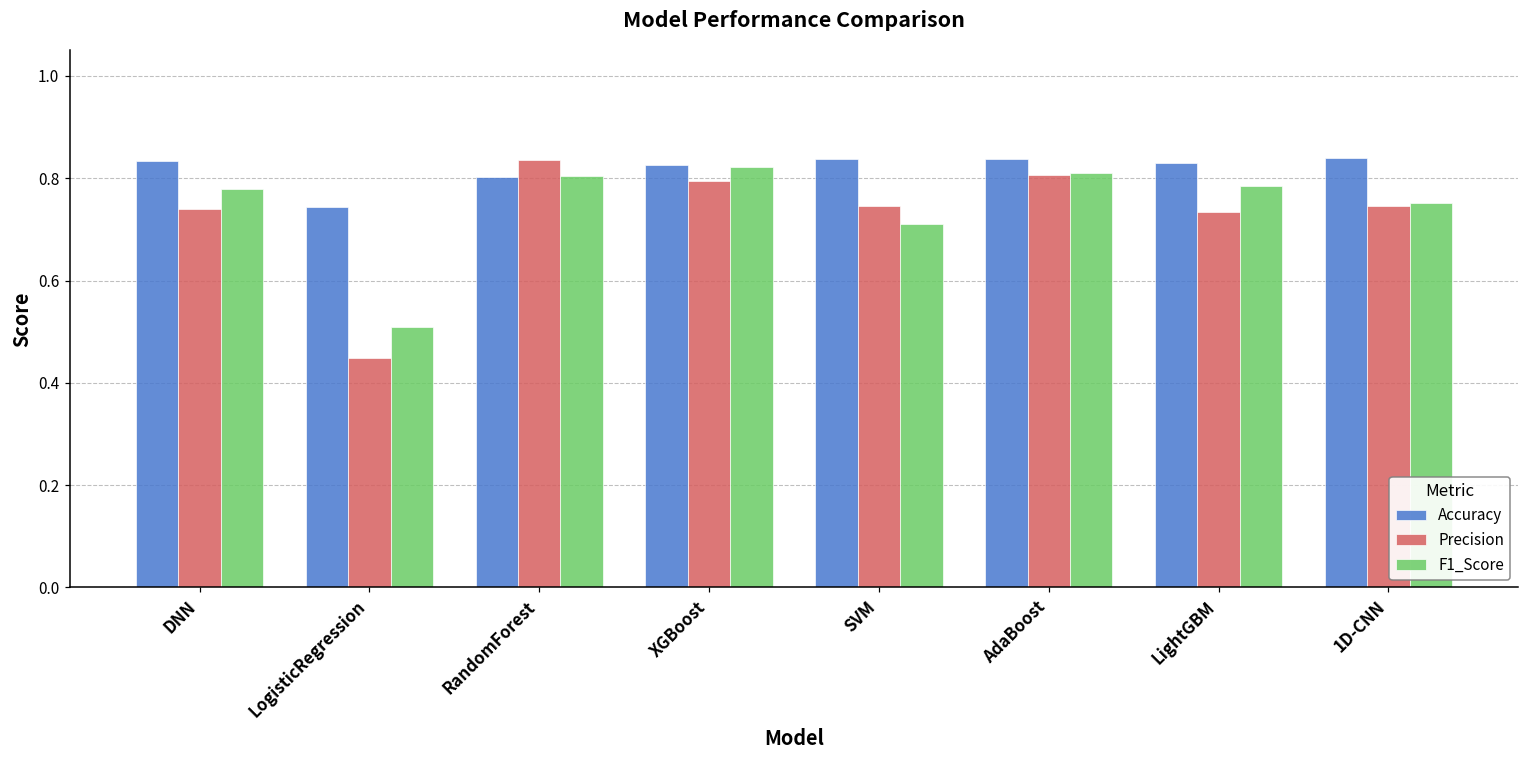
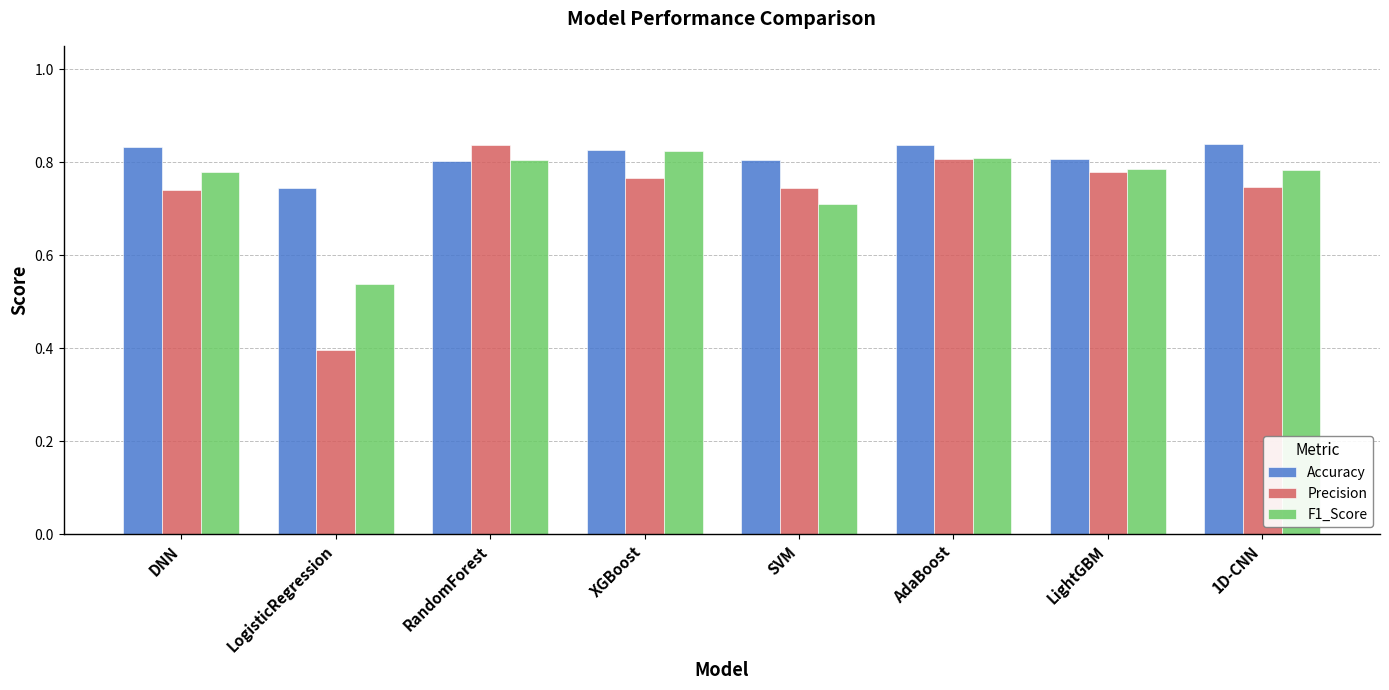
Precision, LogisticRegression: 0.45 -> 0.40
F1_Score, LogisticRegression: 0.51 -> 0.54
Precision, XGBoost: 0.80 -> 0.77
Accuracy, SVM: 0.84 -> 0.80
Accuracy, LightGBM: 0.83 -> 0.81
Precision, LightGBM: 0.73 -> 0.78
F1_Score, 1D-CNN: 0.75 -> 0.78
